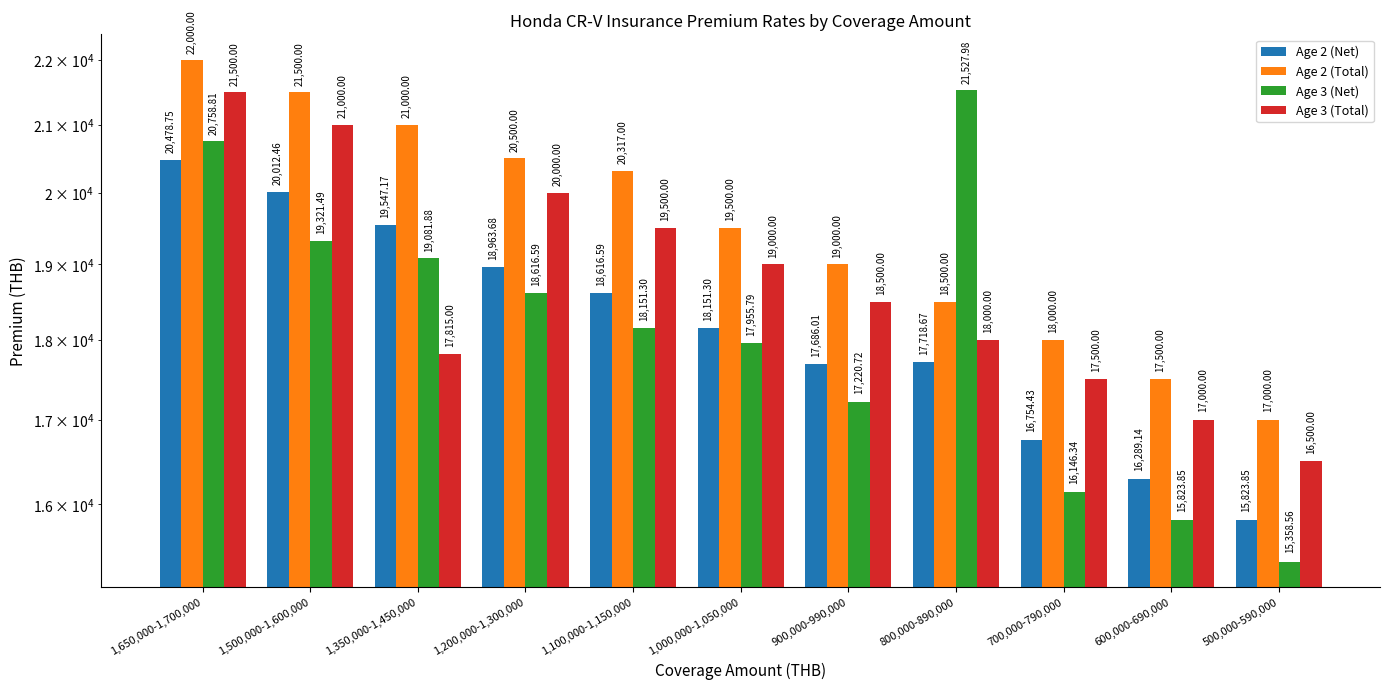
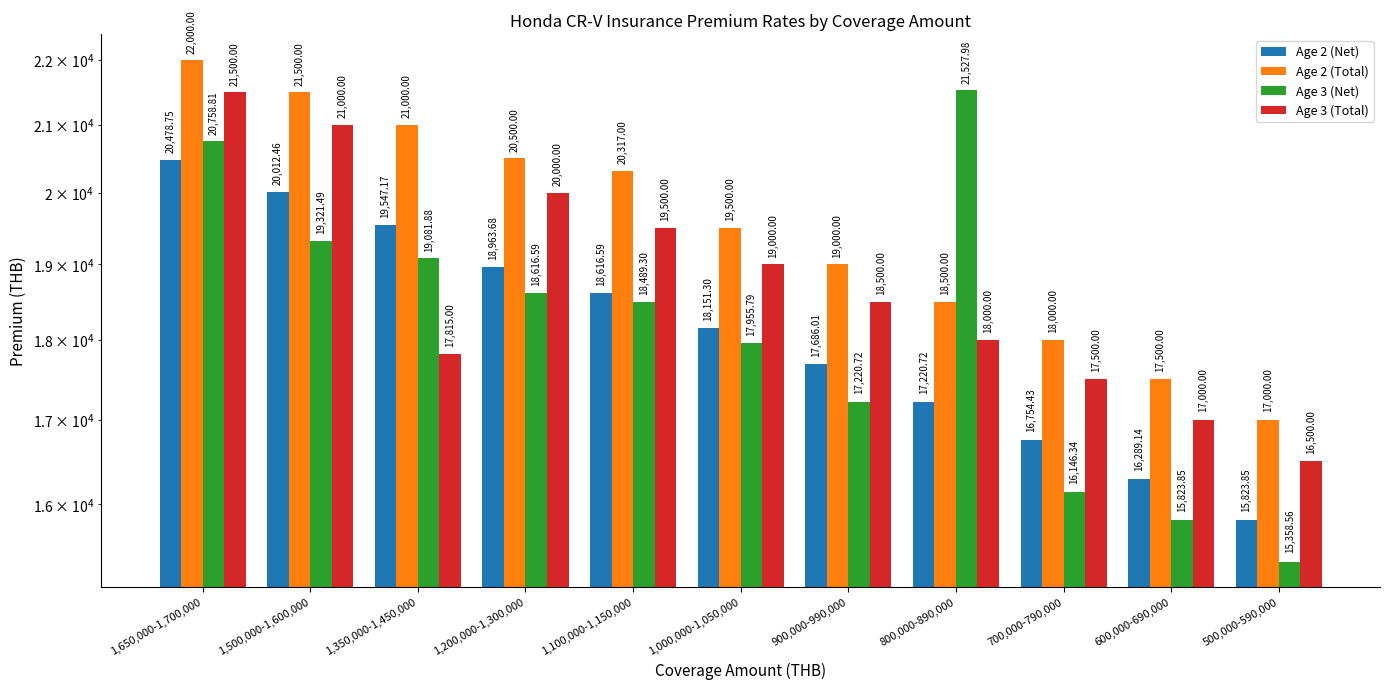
Age 3 (Net), 1,100,000-1,150,000: 18,151.30 -> 18,489.30
Age 2 (Net), 800,000-890,000: 17,718.67 -> 17,220.72
